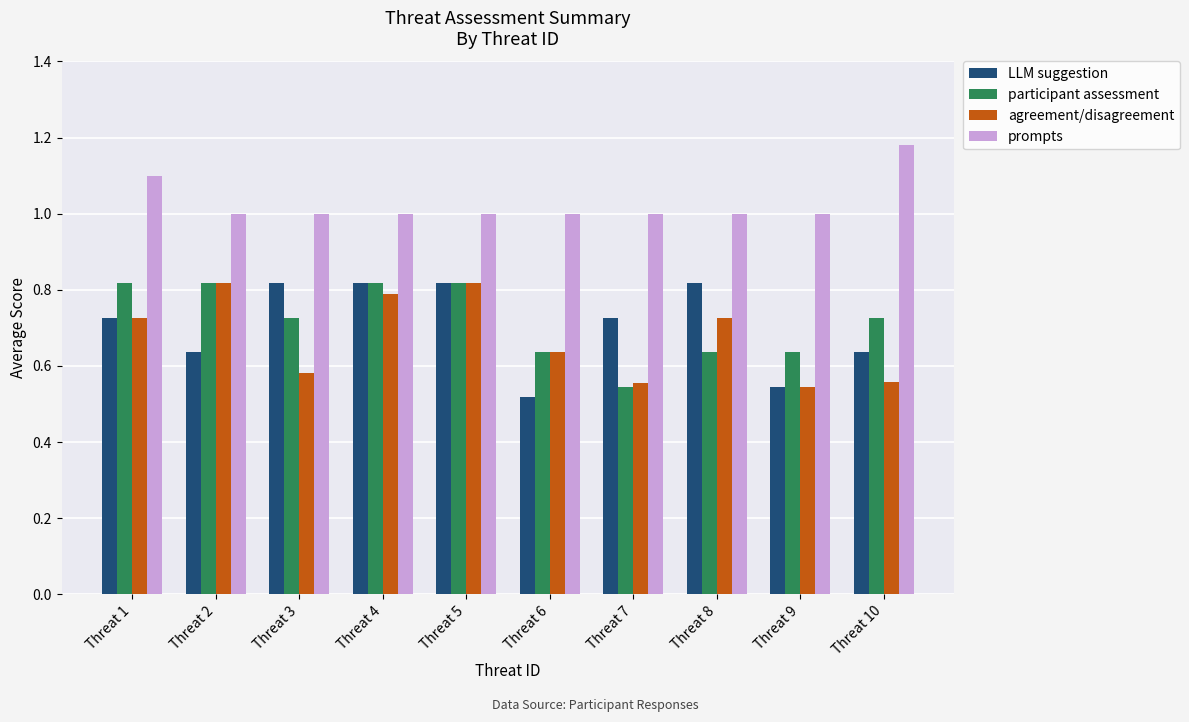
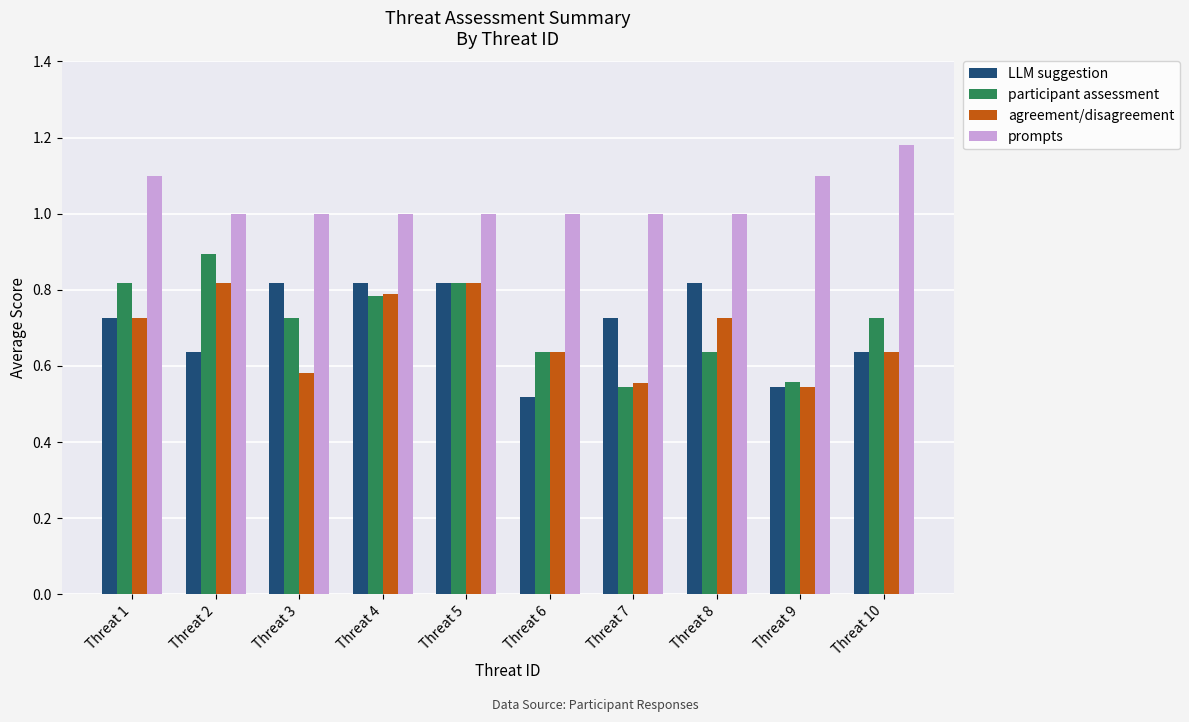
participant assessment, Threat 2: 0.82 -> 0.90
participant assessment, Threat 4: 0.82 -> 0.79
participant assessment, Threat 9: 0.64 -> 0.56
prompts, Threat 9: 1.0 -> 1.1
agreement/disagreement, Threat 10: 0.56 -> 0.64
